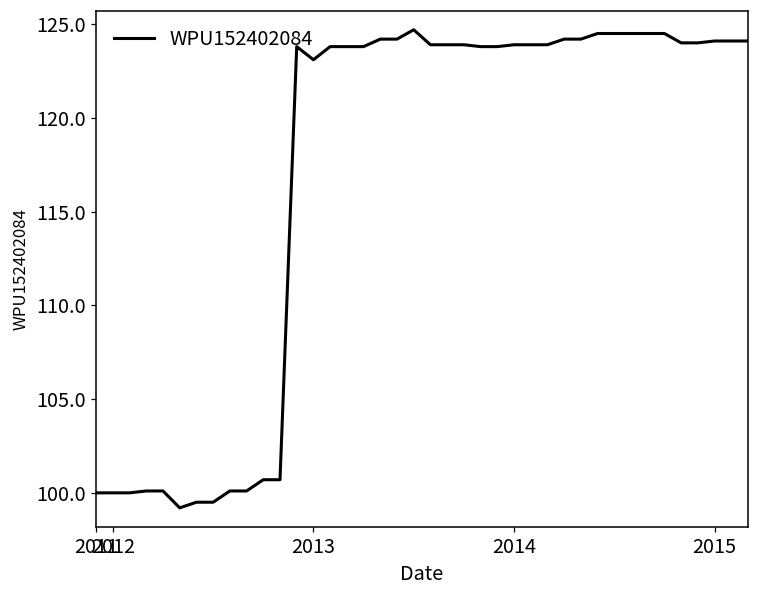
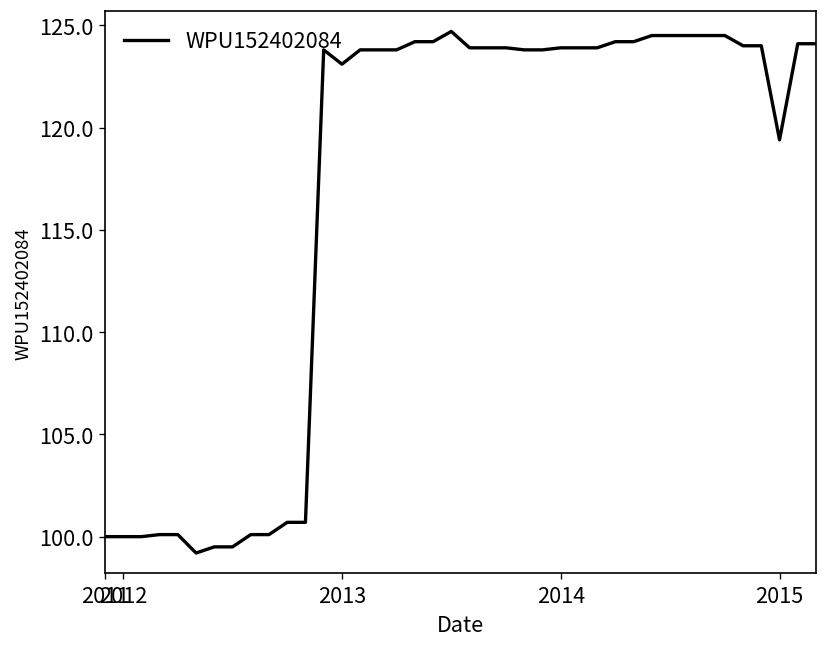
2015: 124.1 -> 119.4
